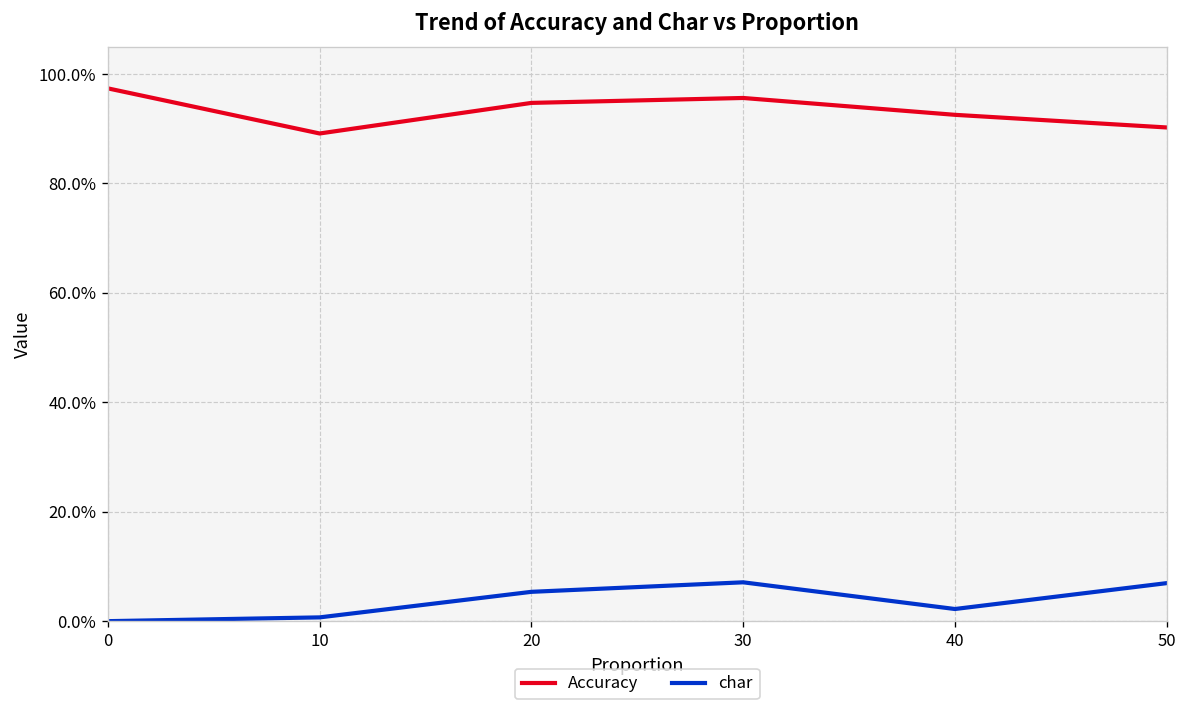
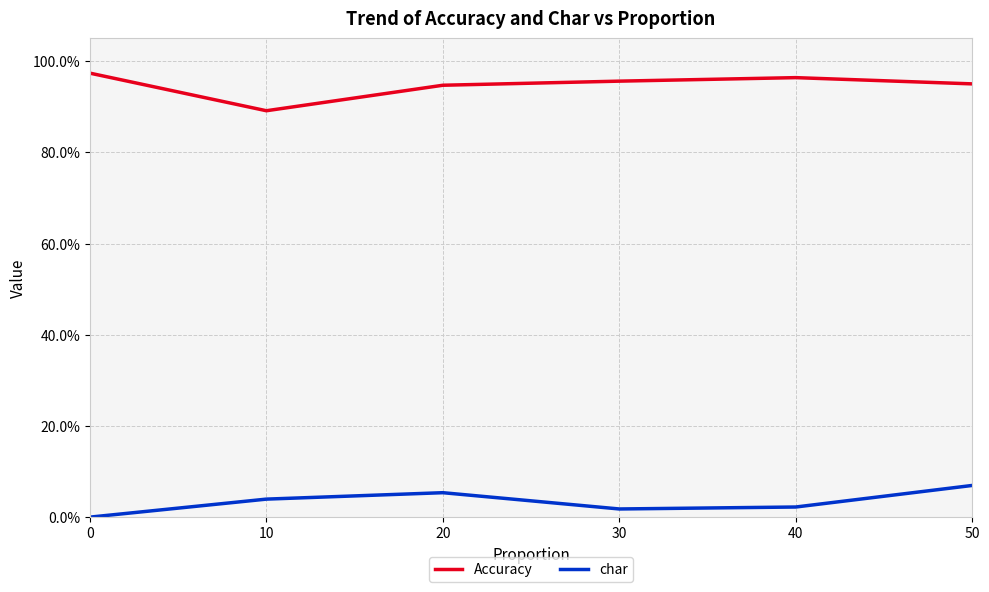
char, 10: 1% -> 4%
char, 30: 7% -> 2%
Accuracy, 40: 93% -> 96%
Accuracy, 50: 90% -> 95%
